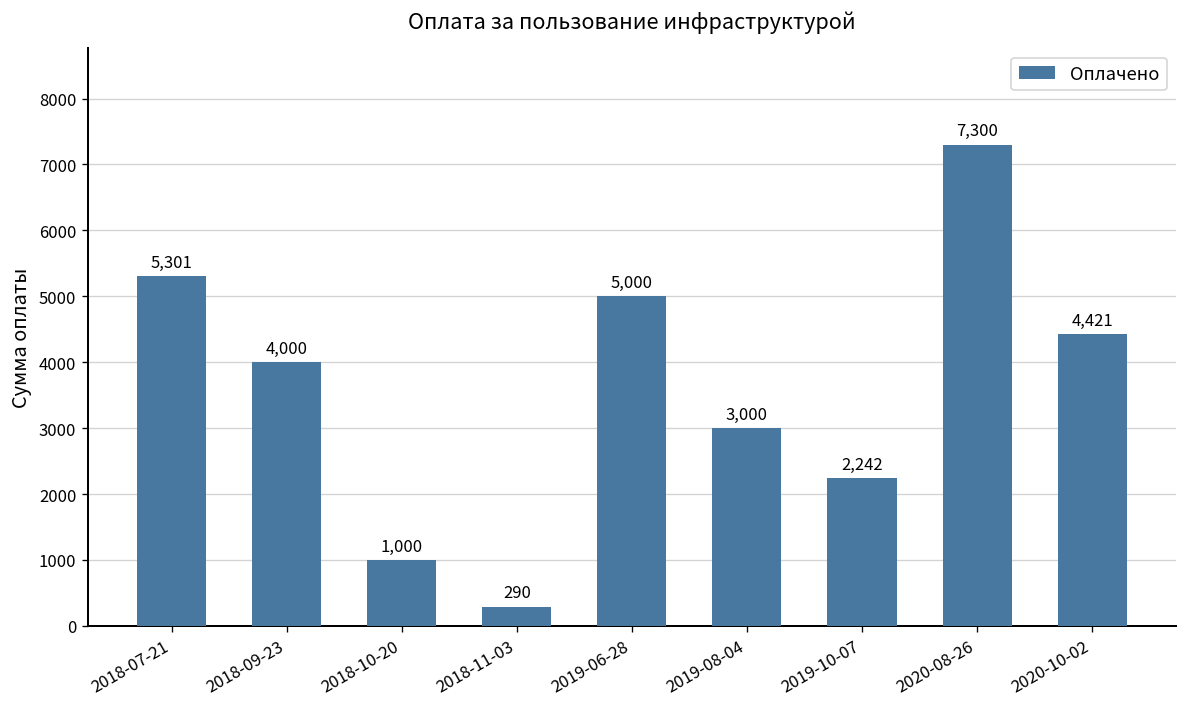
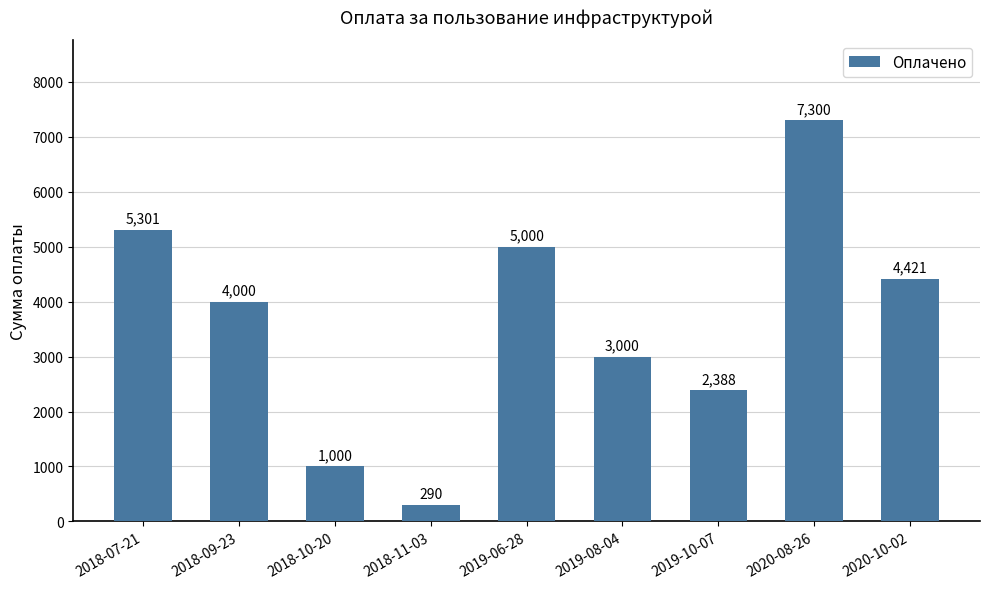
2019-10-07: 2,242 -> 2,388
